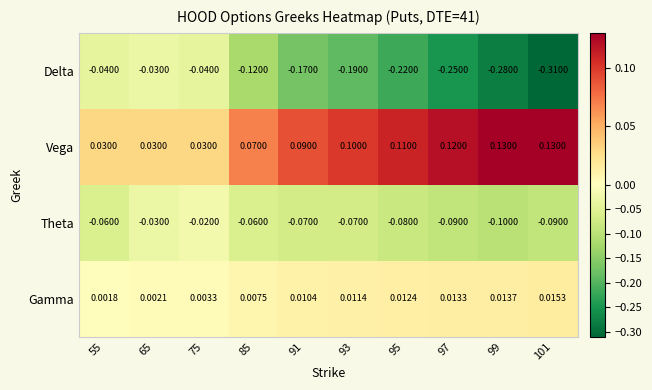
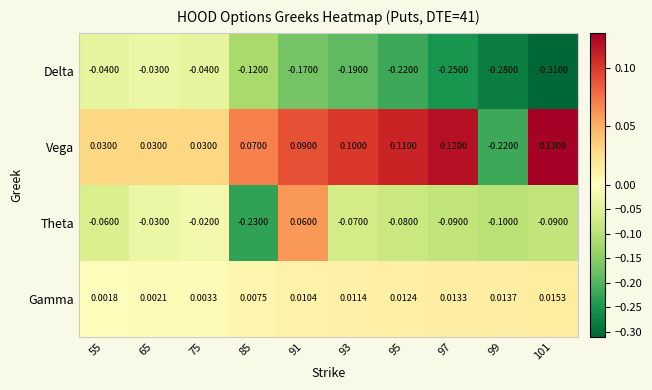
Vega, 99: 0.1300 -> -0.2200
Theta, 85: -0.0600 -> -0.2300
Theta, 91: -0.0700 -> 0.0600
